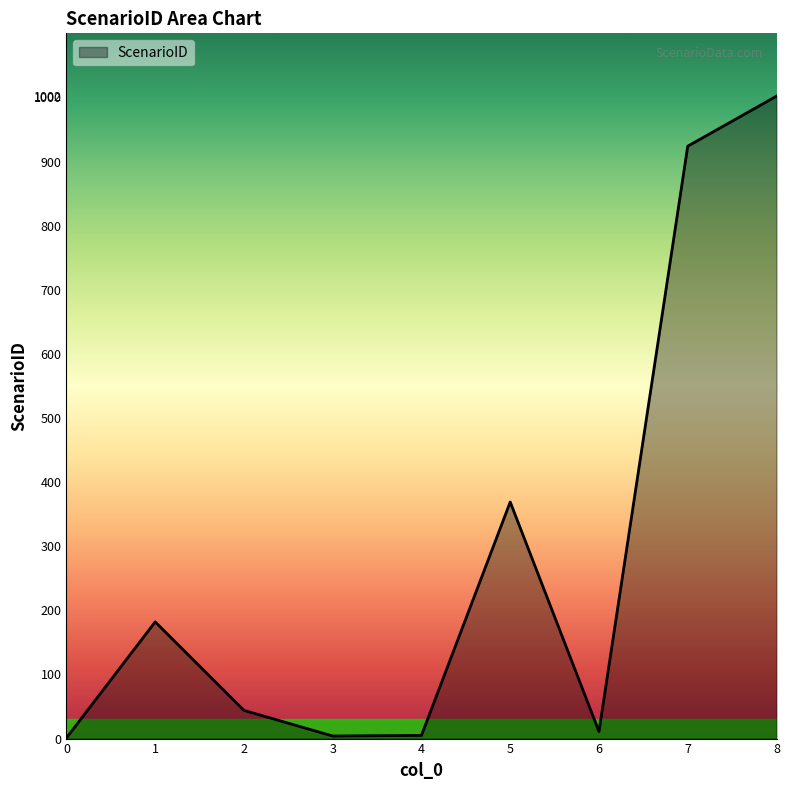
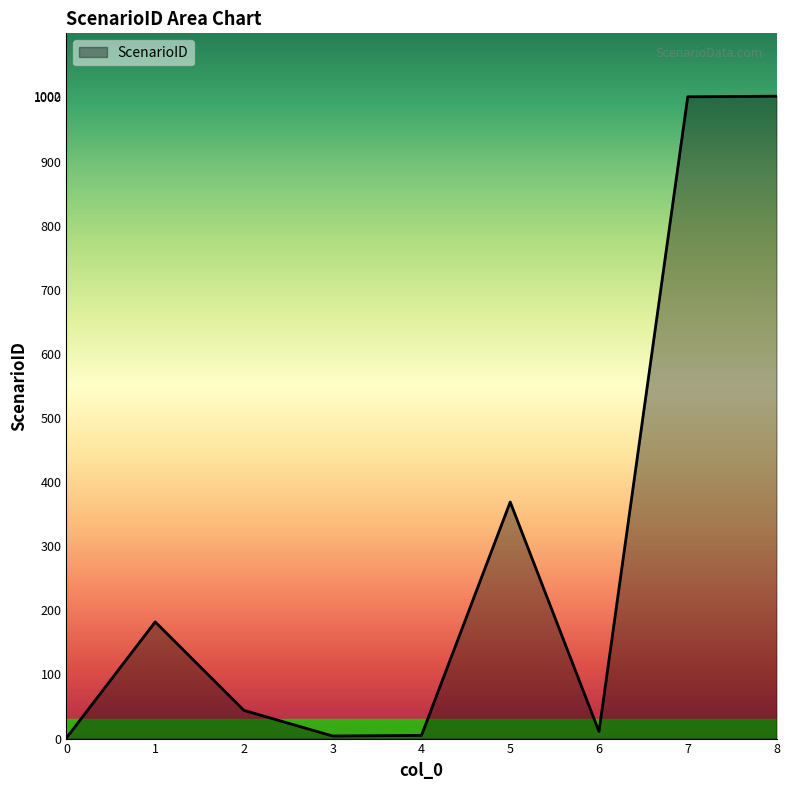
7: 920 -> 1000
